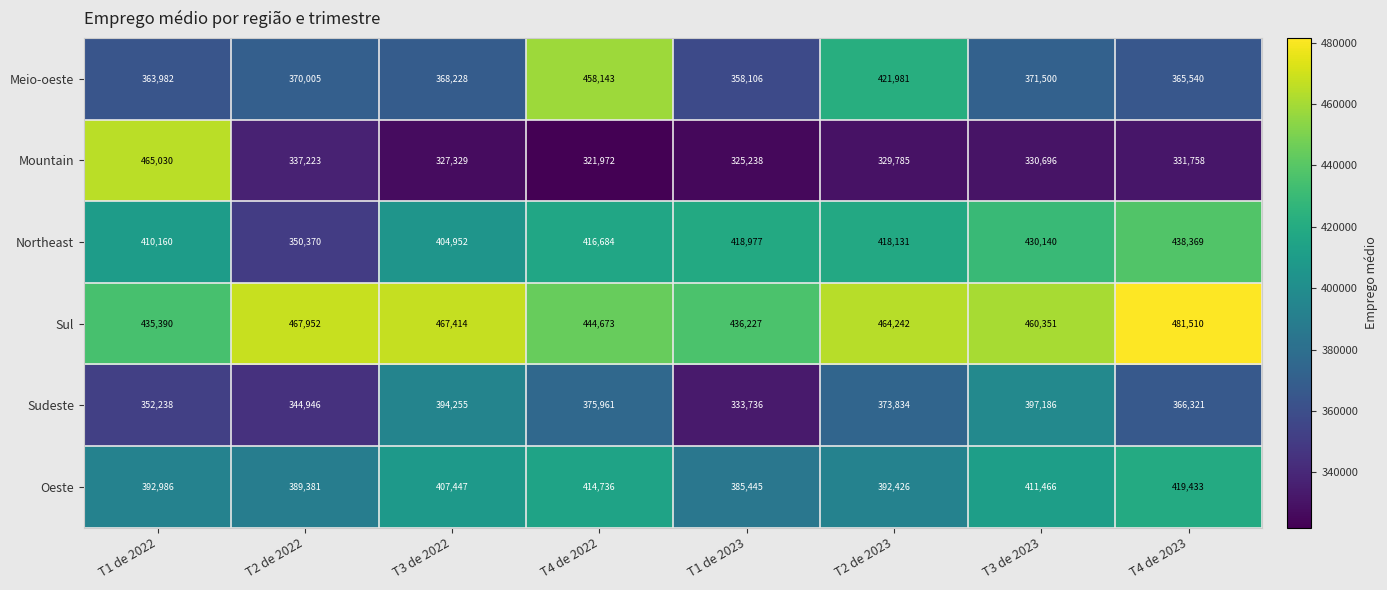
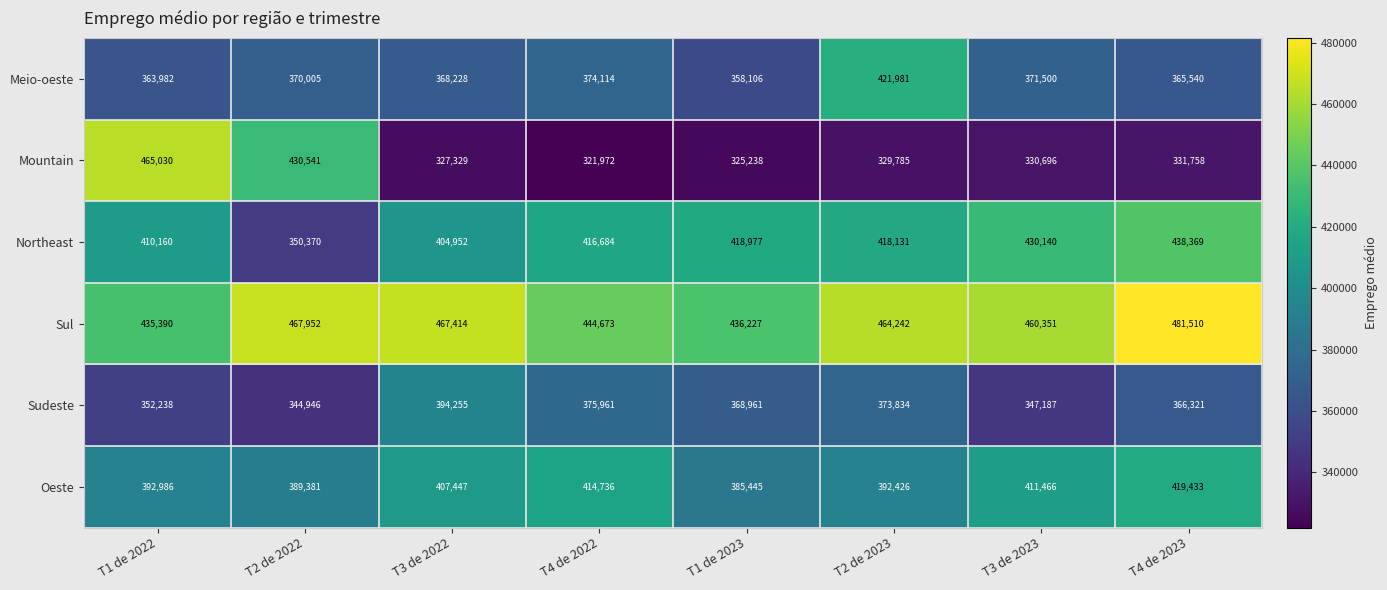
Meio-oeste, T4 de 2022: 458,143 -> 374,114
Mountain, T2 de 2022: 337,223 -> 430,541
Sudeste, T1 de 2023: 333,736 -> 368,961
Sudeste, T3 de 2023: 397,186 -> 347,187
